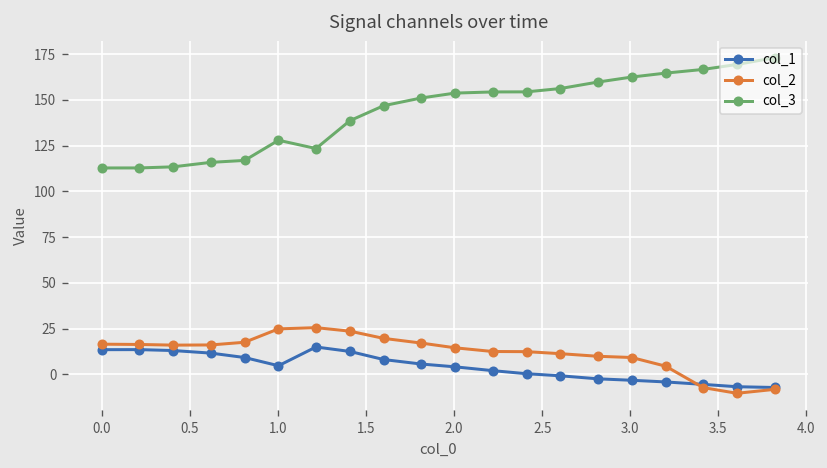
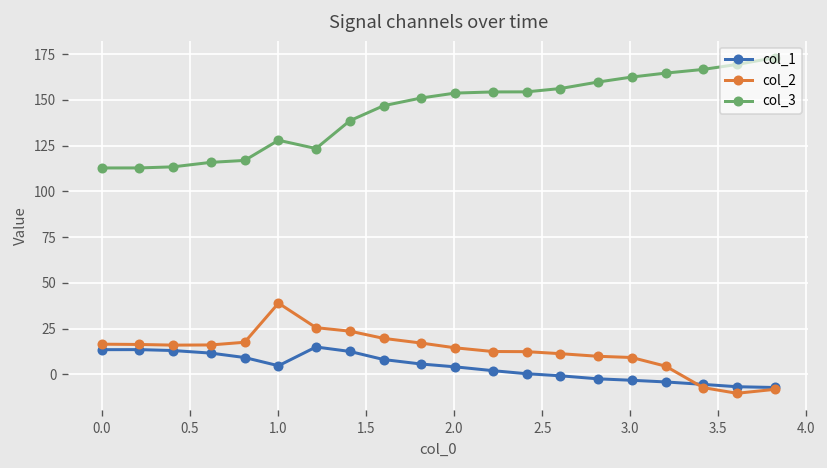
col_2, 1.0: 25 -> 39
